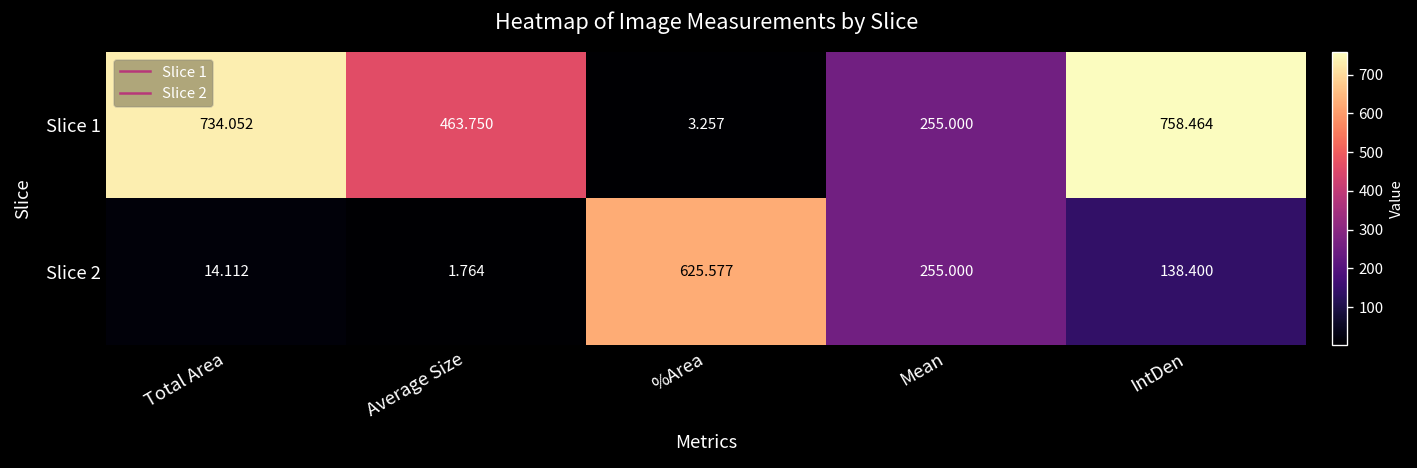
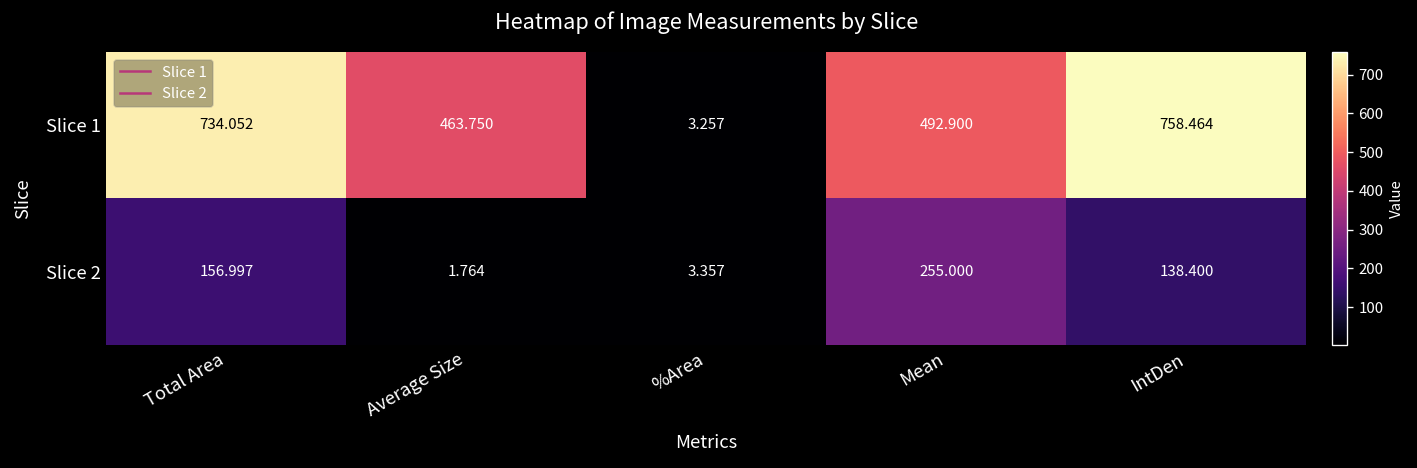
Slice 1, Mean: 255.000 -> 492.900
Slice 2, Total Area: 14.112 -> 156.997
Slice 2, %Area: 625.577 -> 3.357
